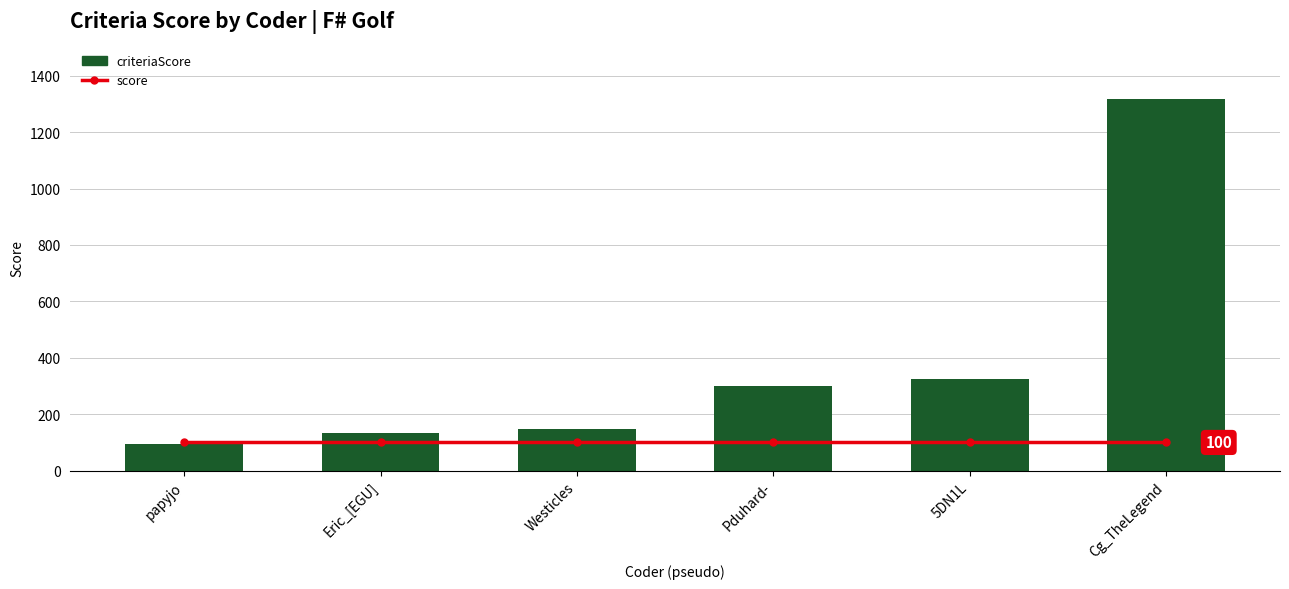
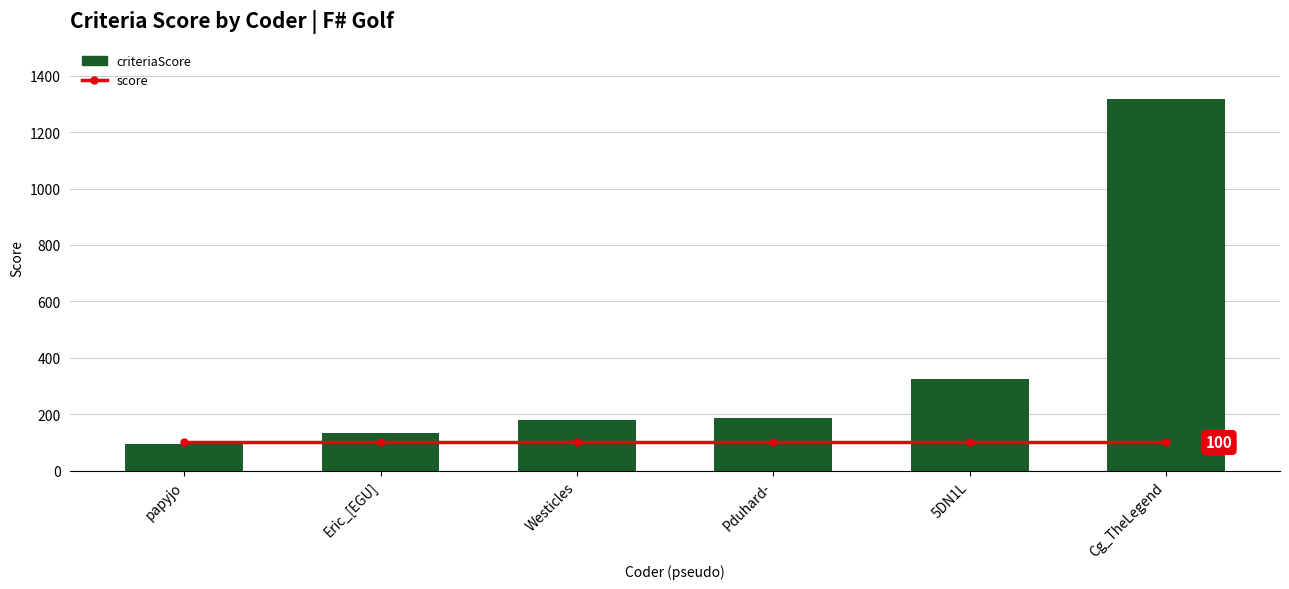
criteriaScore, Westicles: 150 -> 180
criteriaScore, Pduhard-: 300 -> 190
